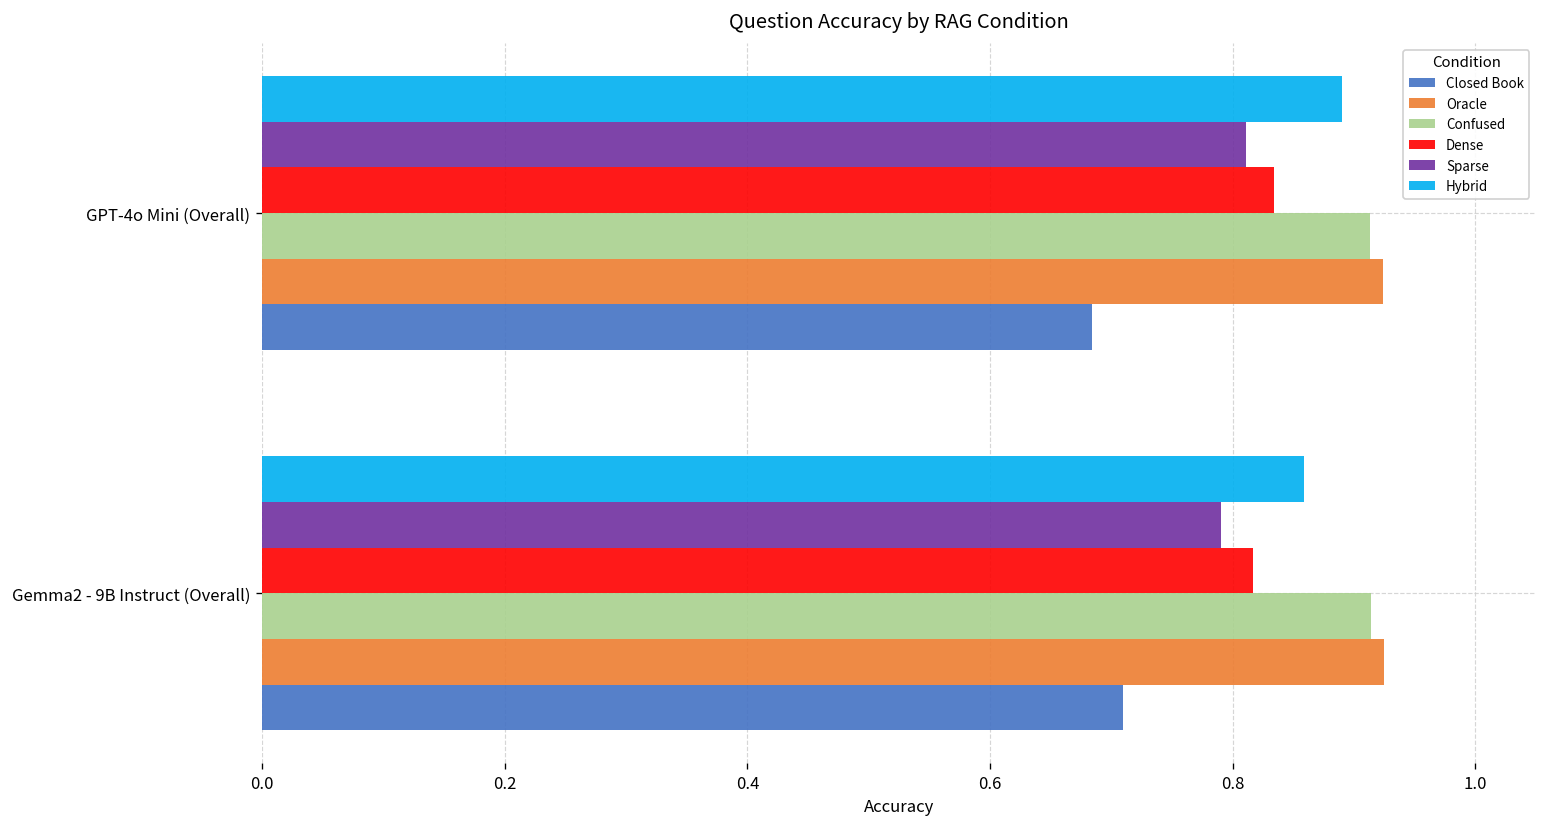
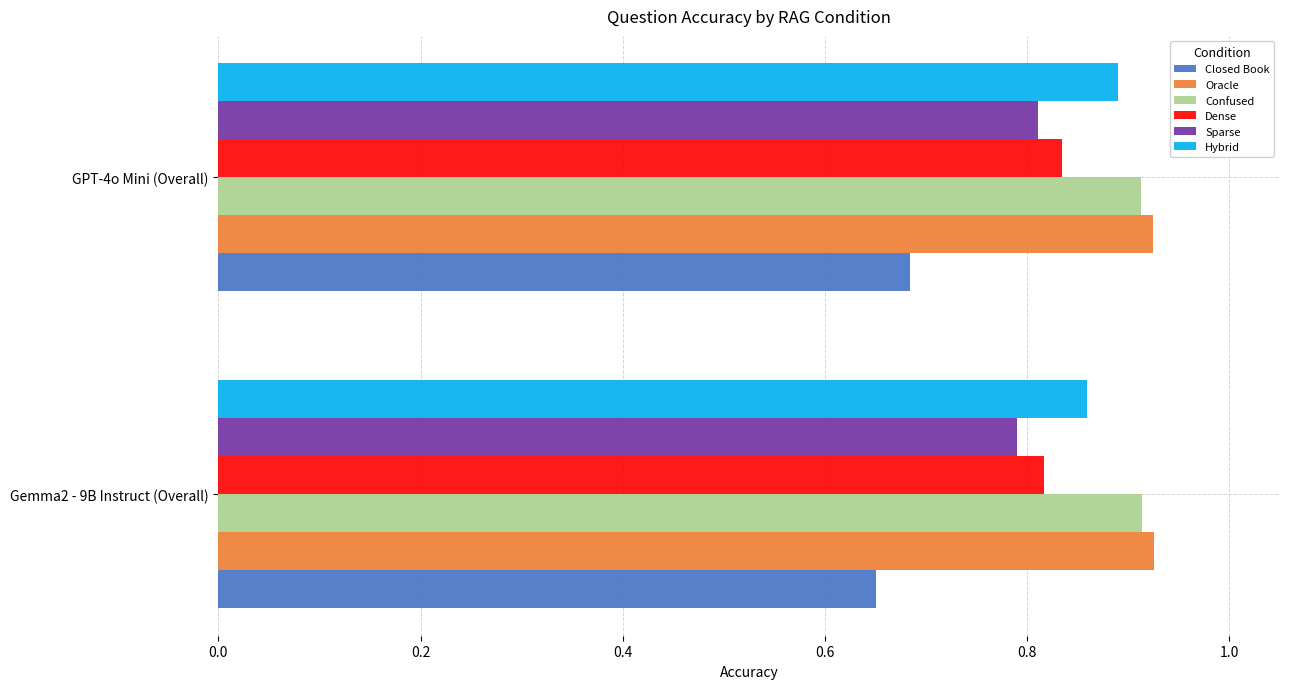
Closed Book, Gemma2 - 9B Instruct (Overall): 0.71 -> 0.65
